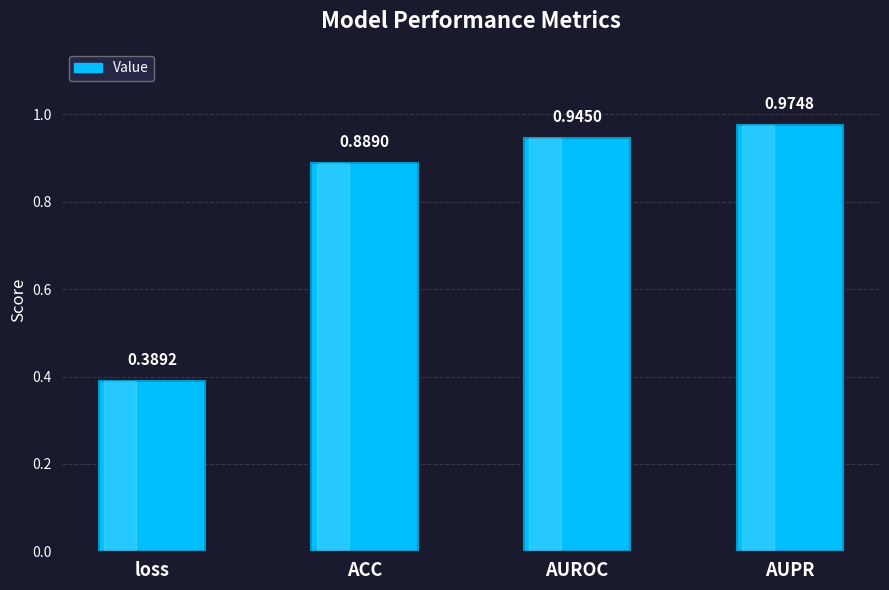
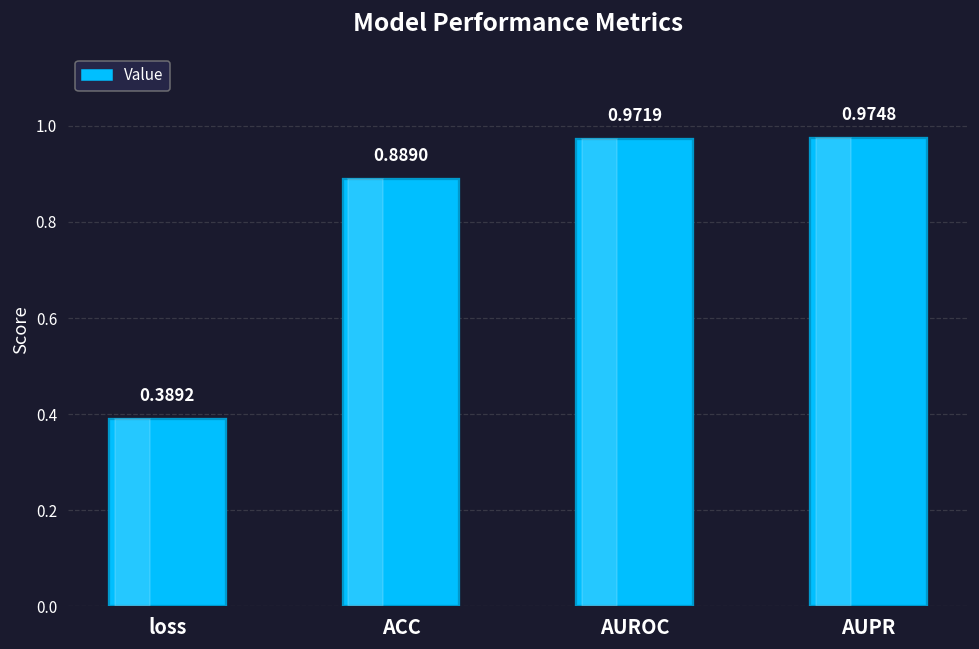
AUROC: 0.9450 -> 0.9719
